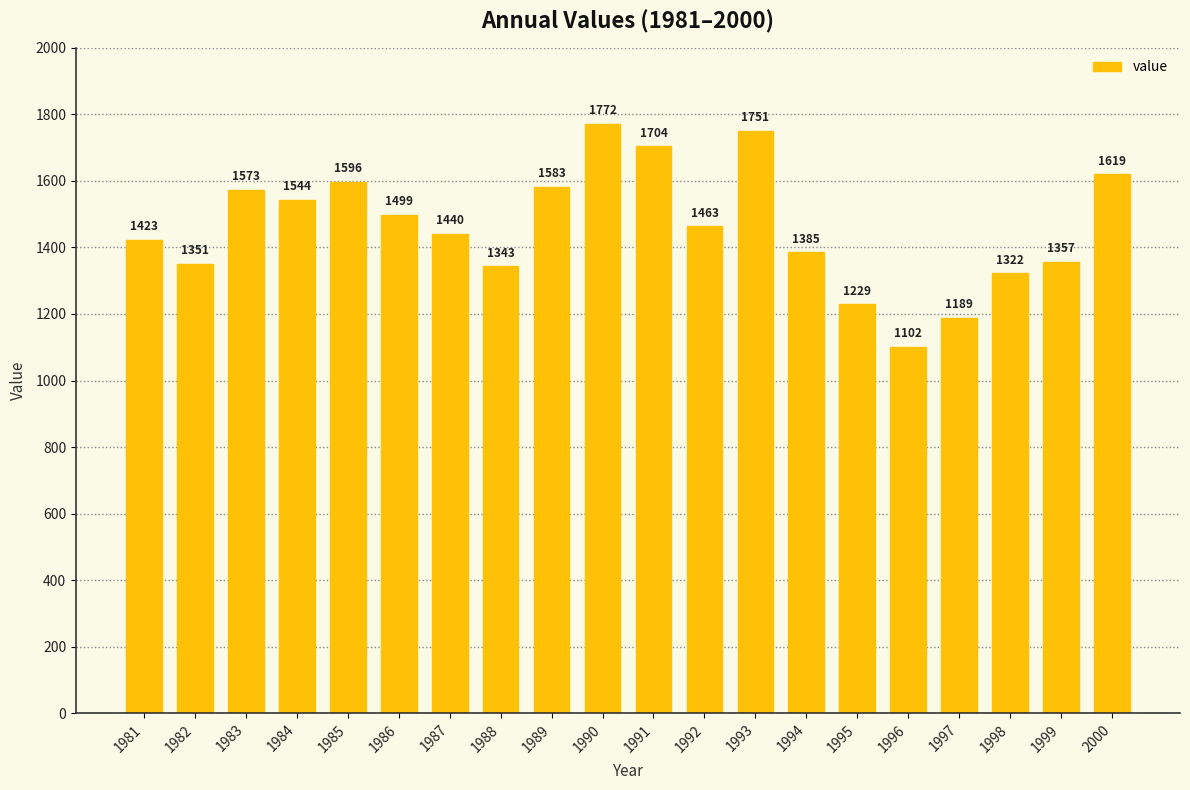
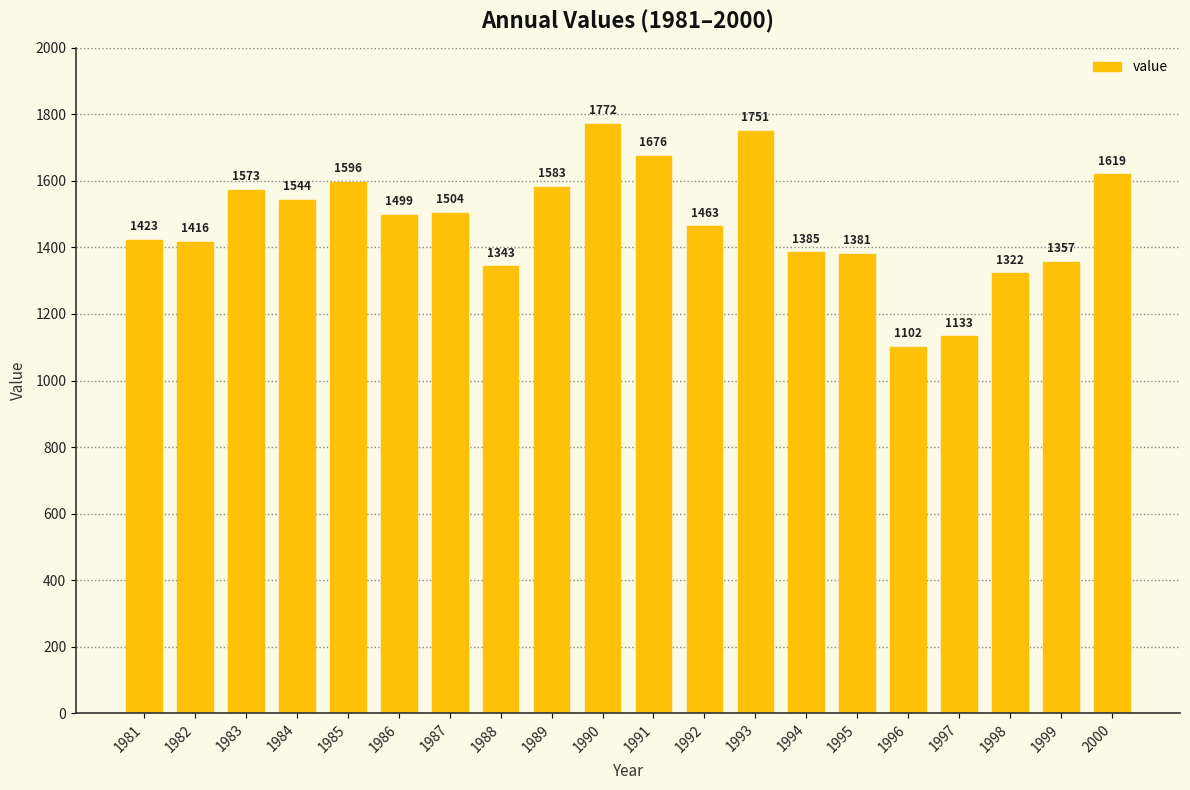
1982: 1351 -> 1416
1987: 1440 -> 1504
1991: 1704 -> 1676
1995: 1229 -> 1381
1997: 1189 -> 1133
